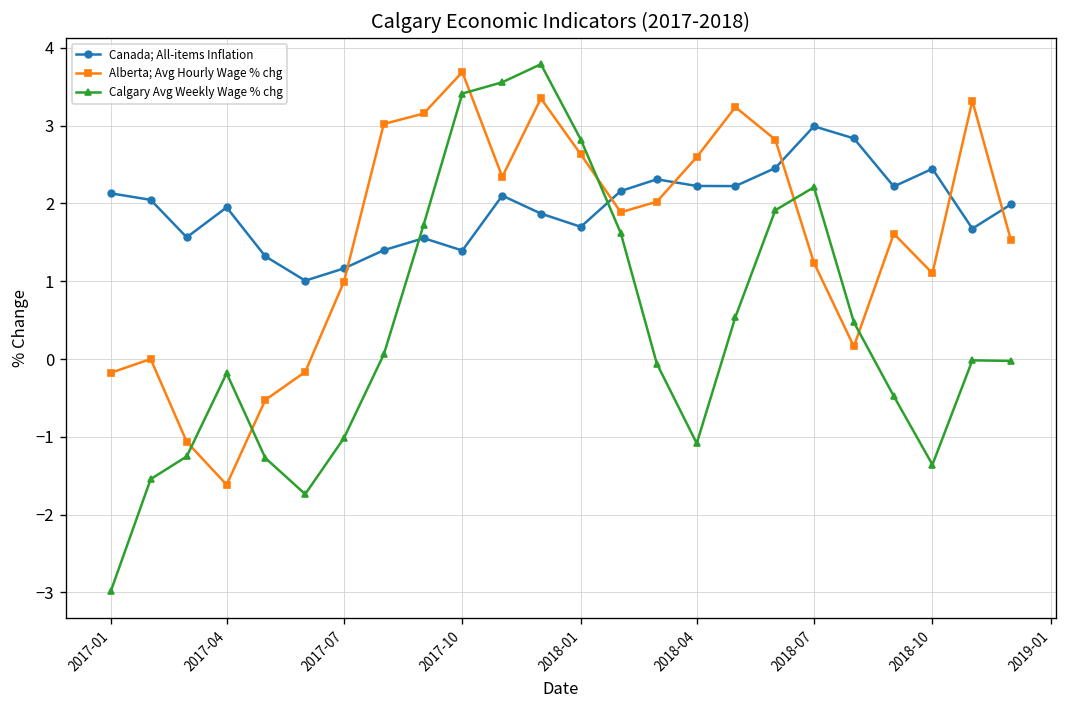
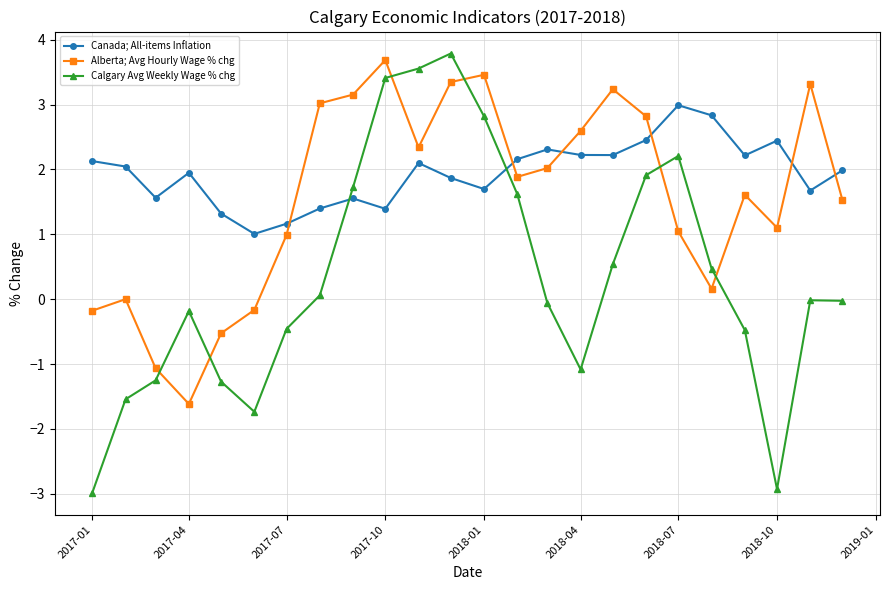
Calgary Avg Weekly Wage % chg, 2017-07: -1.0 -> -0.5
Alberta; Avg Hourly Wage % chg, 2018-01: 2.6 -> 3.5
Alberta; Avg Hourly Wage % chg, 2018-07: 1.2 -> 1.0
Calgary Avg Weekly Wage % chg, 2018-10: -1.4 -> -2.9
